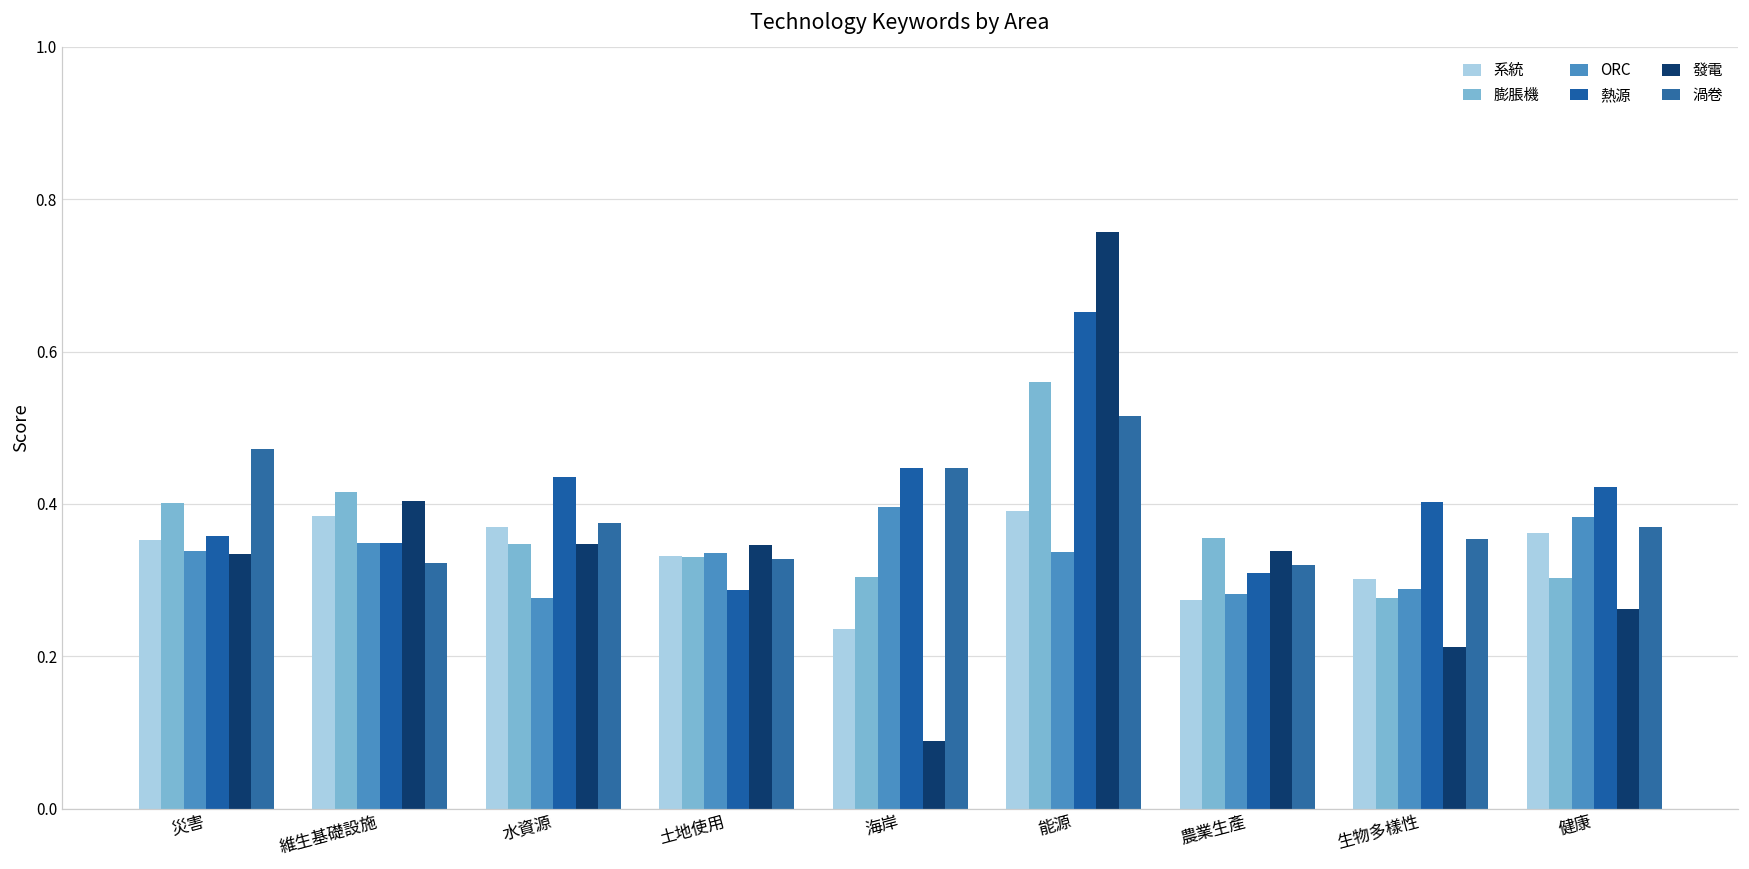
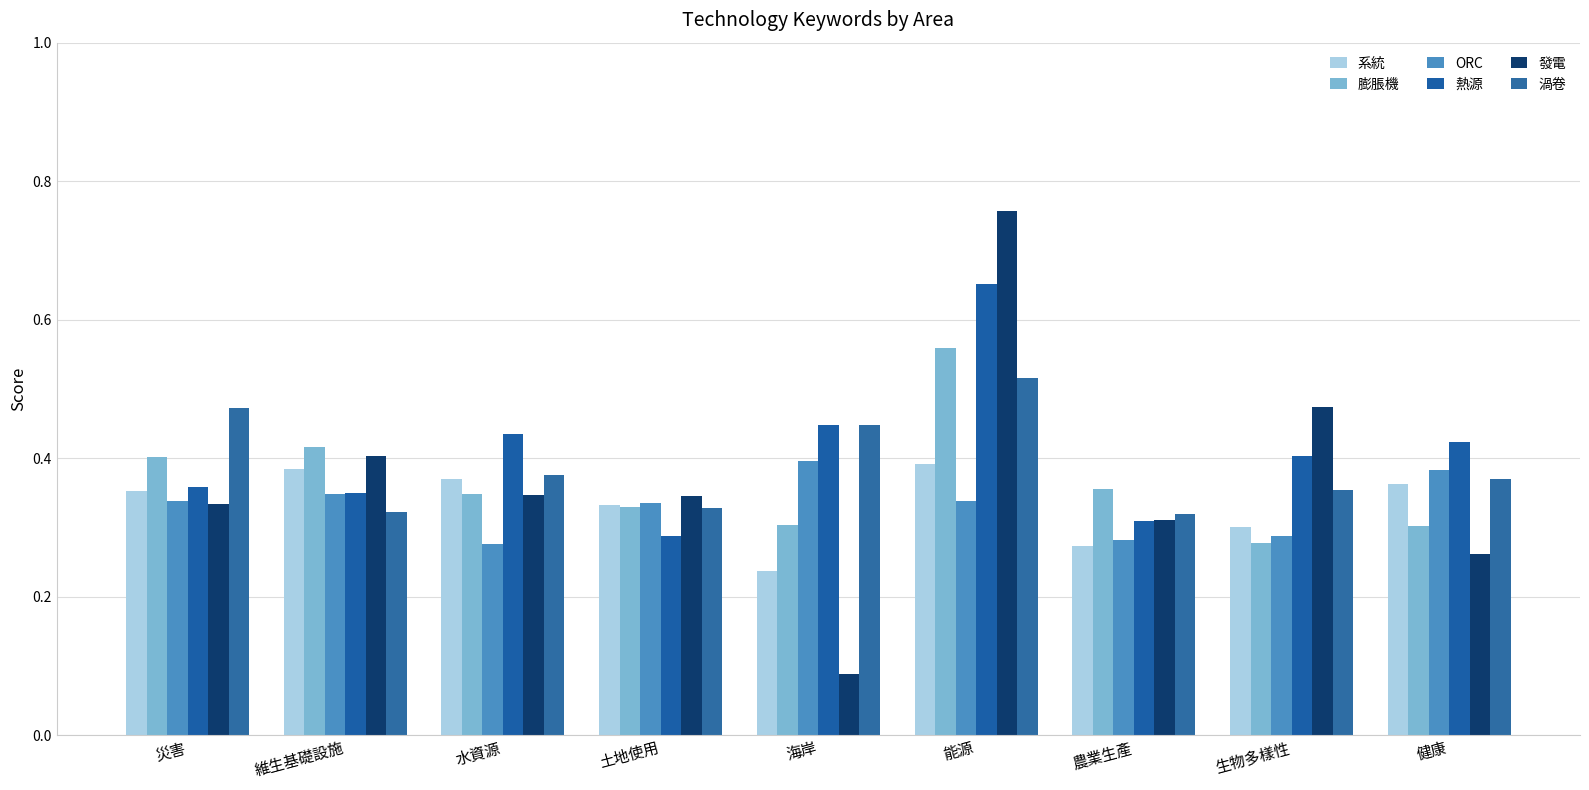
發電, 農業生產: 0.34 -> 0.31
發電, 生物多樣性: 0.21 -> 0.47
